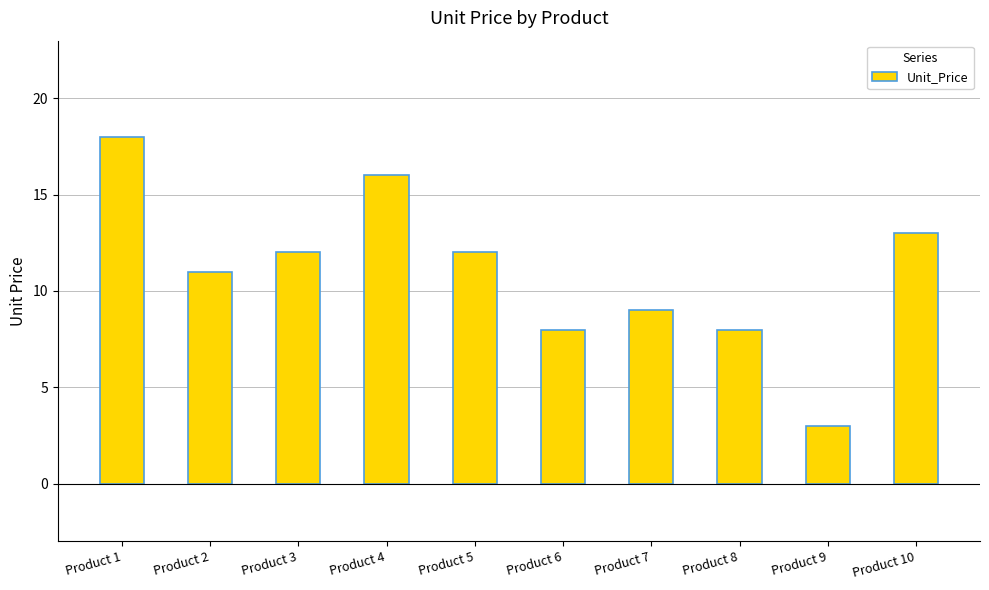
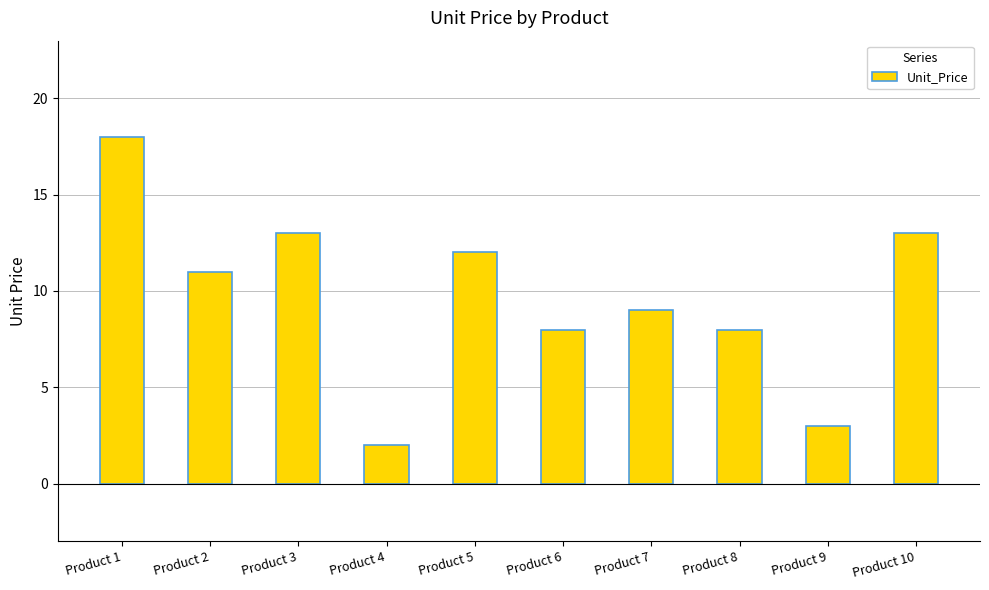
Product 3: 12 -> 13
Product 4: 16 -> 2
